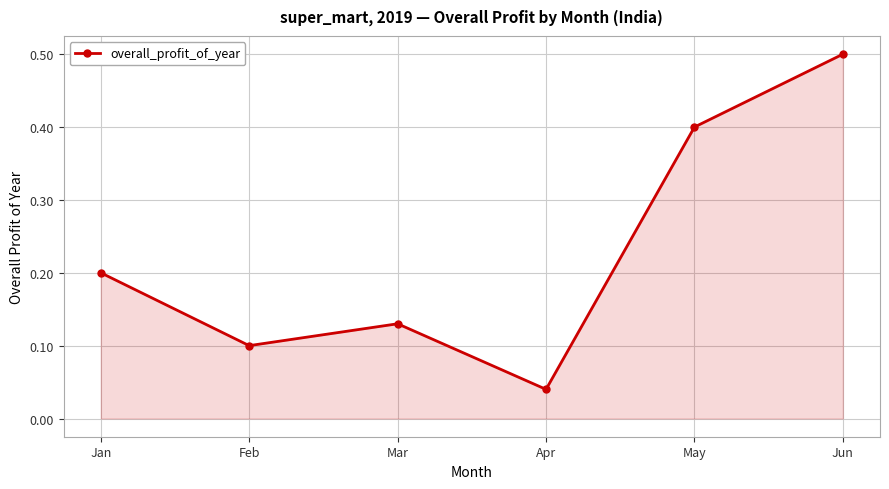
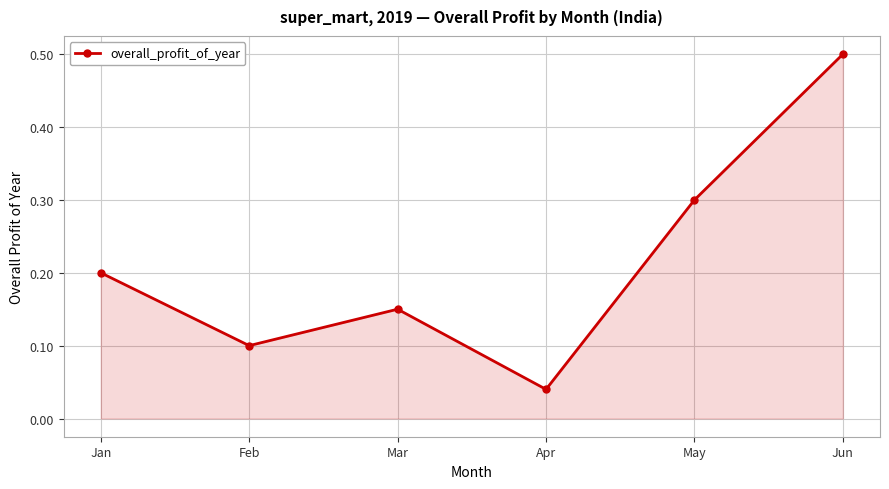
Mar: 0.13 -> 0.15
May: 0.4 -> 0.3
